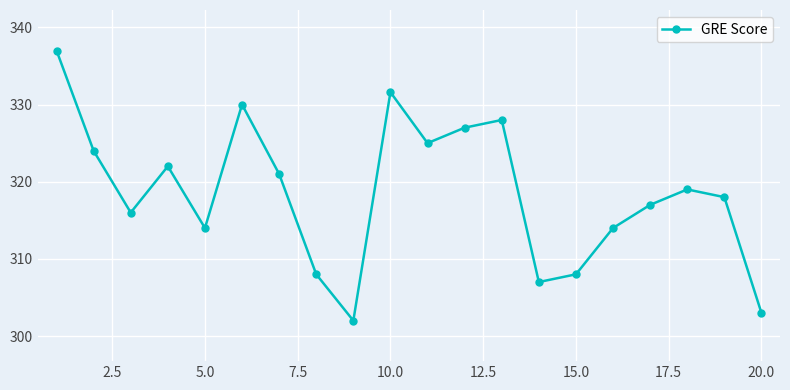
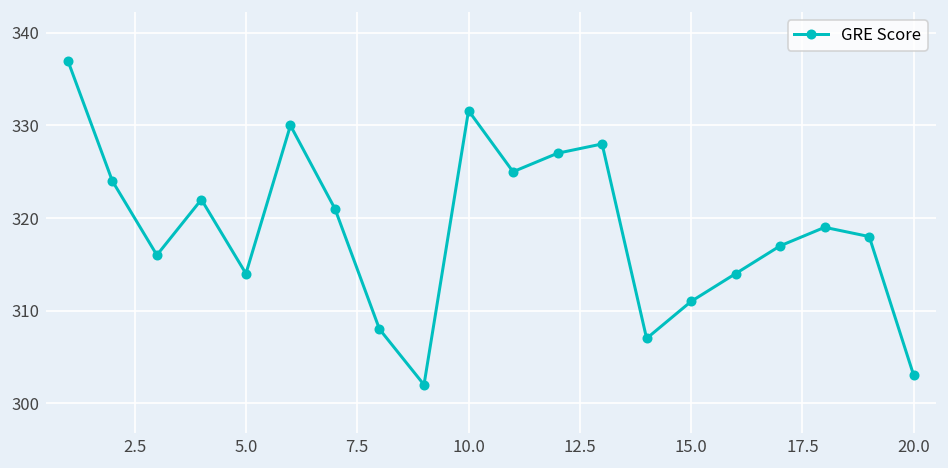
15.0: 308 -> 311
